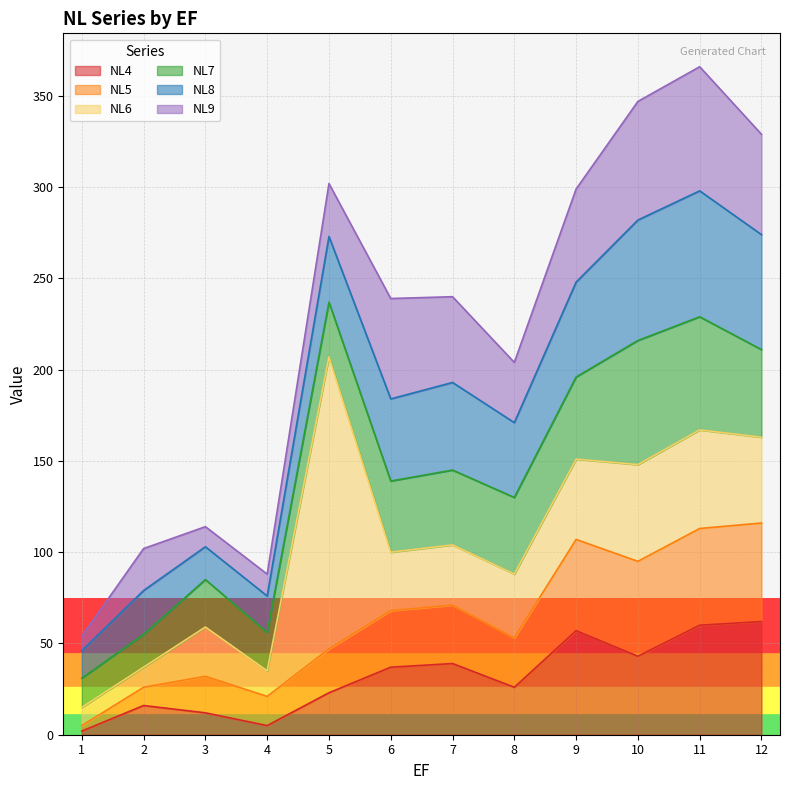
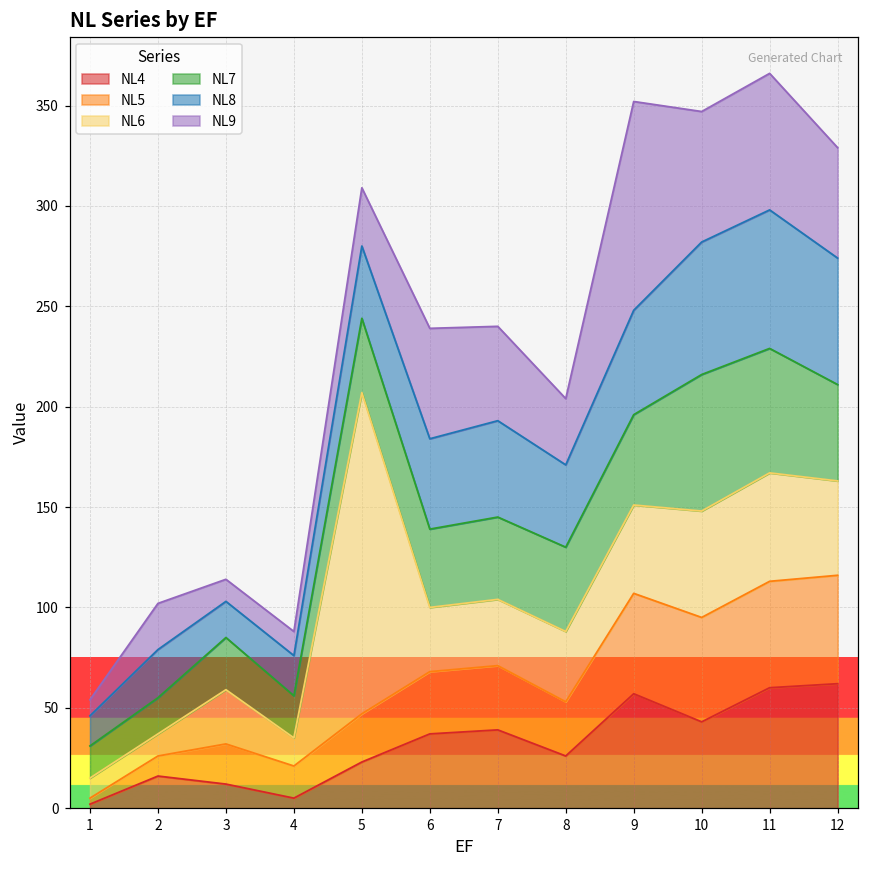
NL7, 5: 30 -> 37
NL9, 9: 51 -> 104
